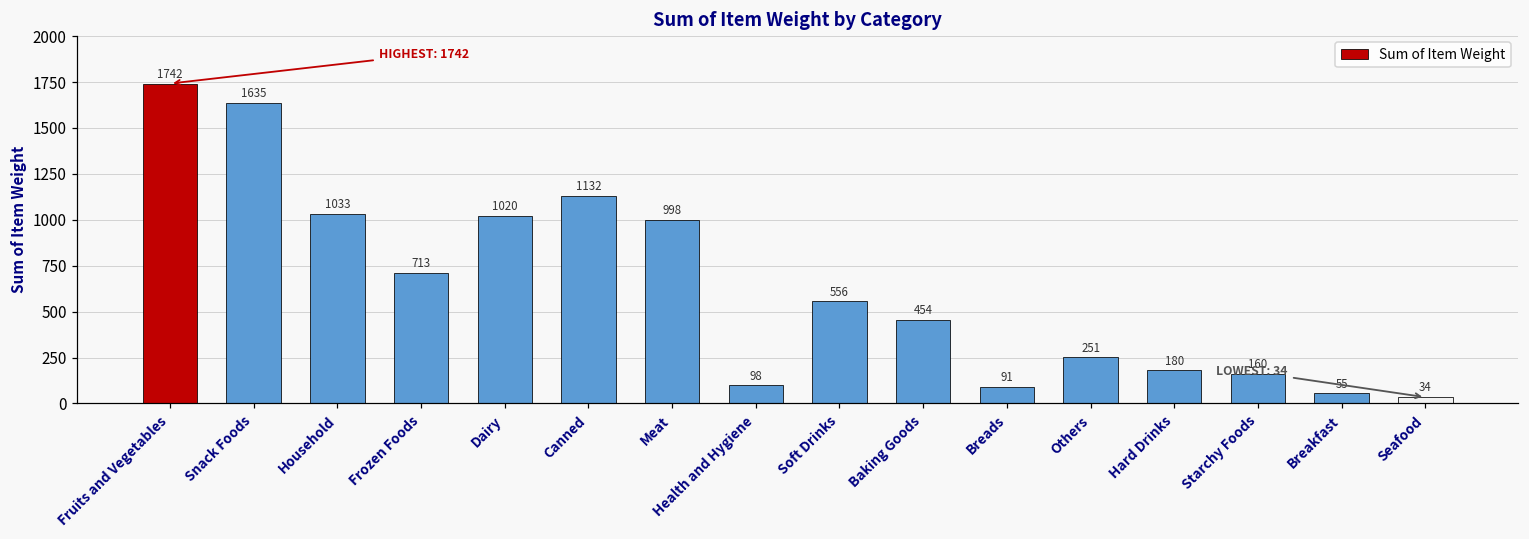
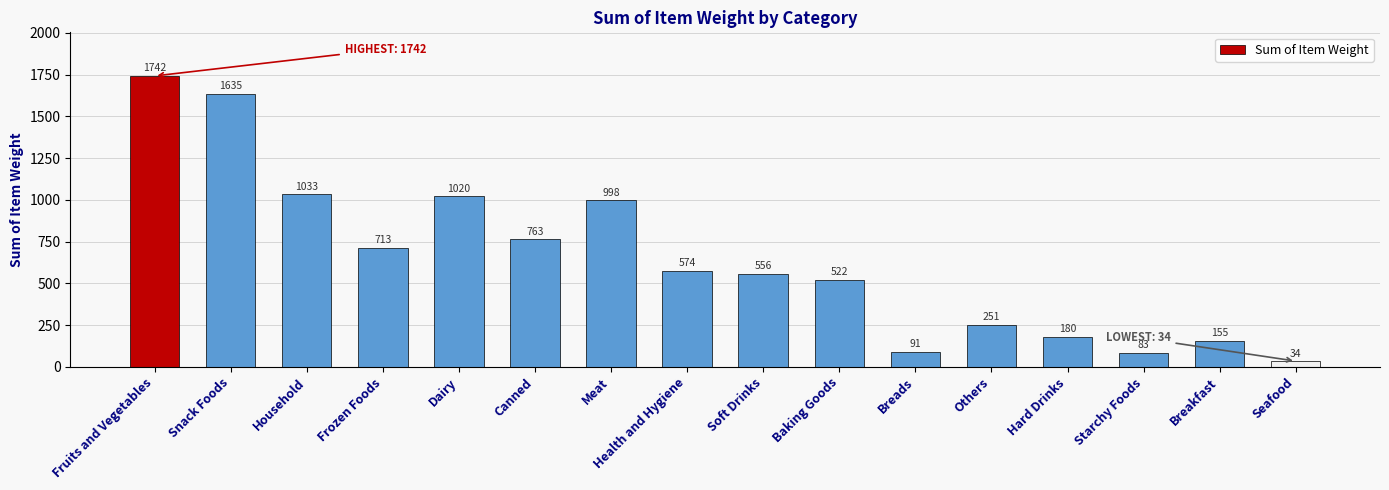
Canned: 1132 -> 763
Health and Hygiene: 98 -> 574
Baking Goods: 454 -> 522
Starchy Foods: 160 -> 83
Breakfast: 55 -> 155
